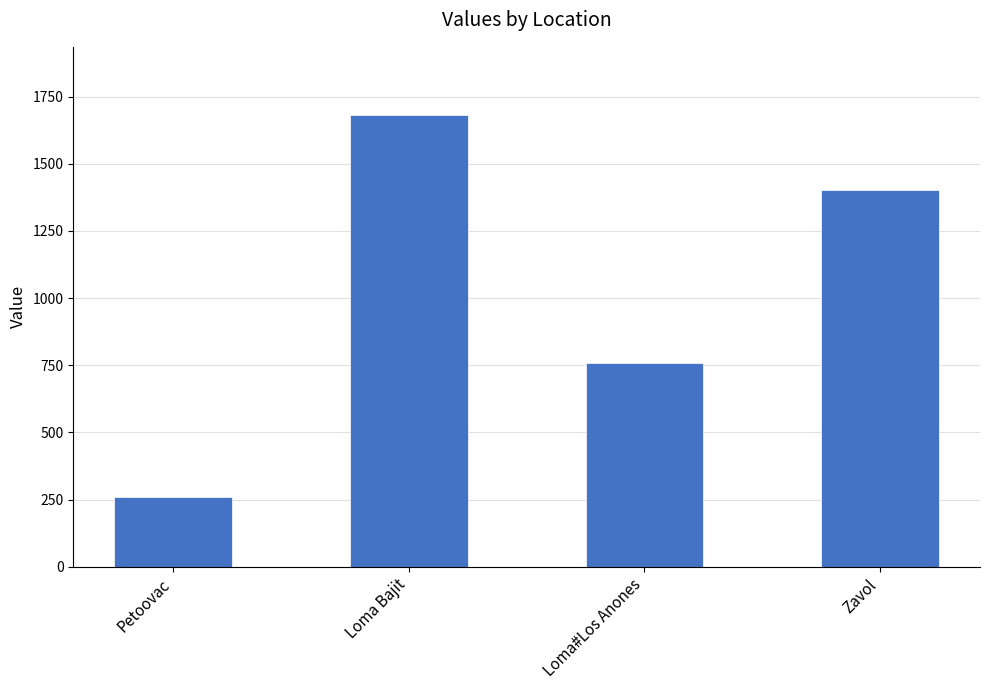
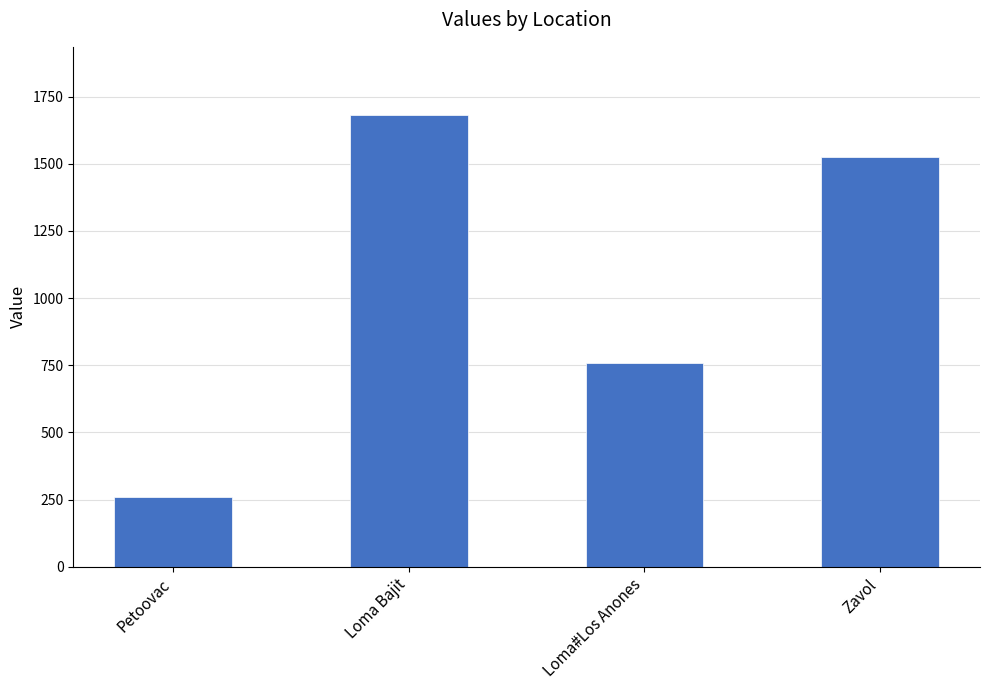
Zavol: 1400 -> 1520
